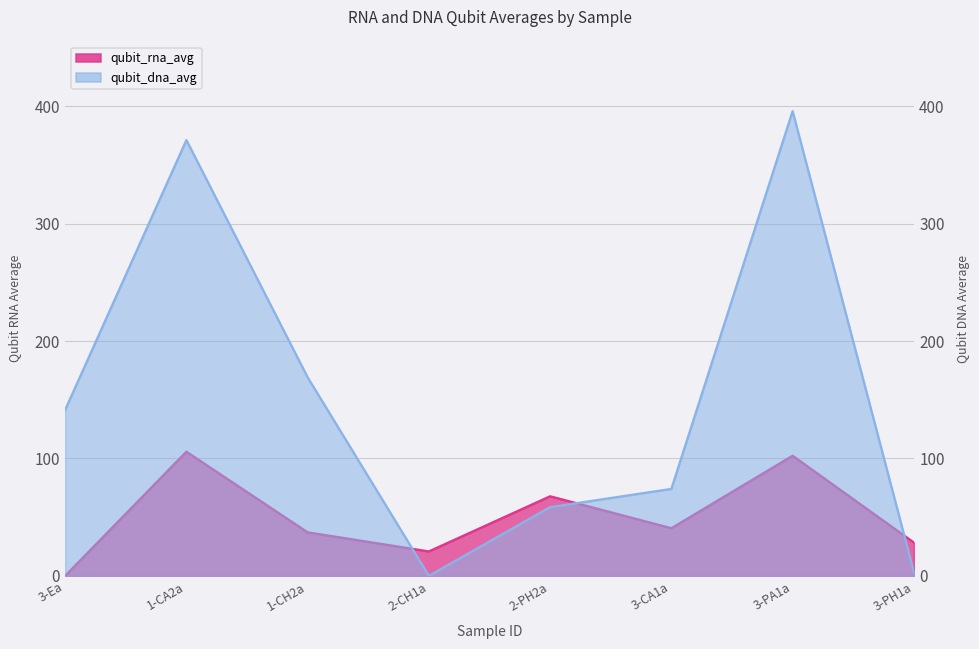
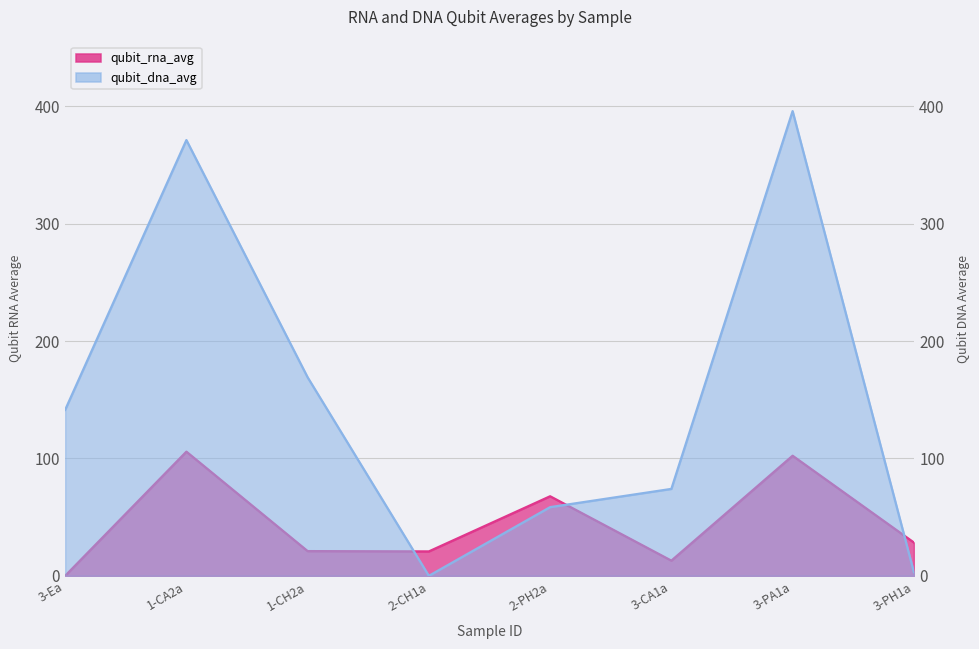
qubit_rna_avg, 1-CH2a: 37 -> 21
qubit_rna_avg, 3-CA1a: 41 -> 13
